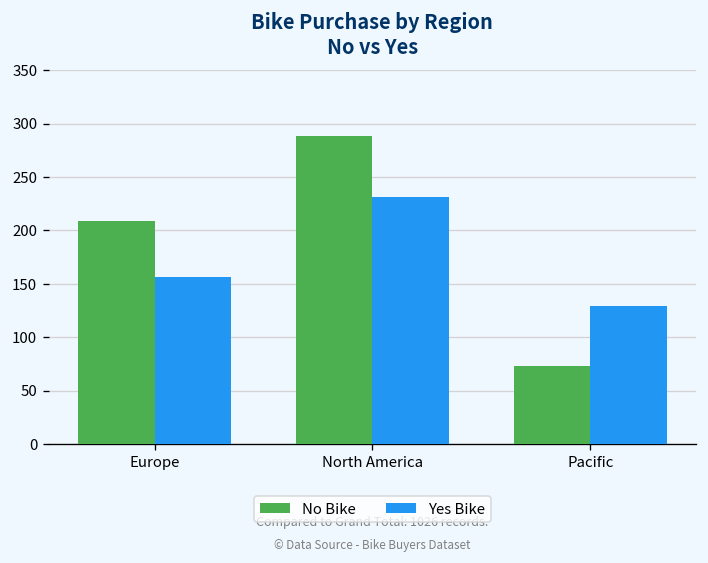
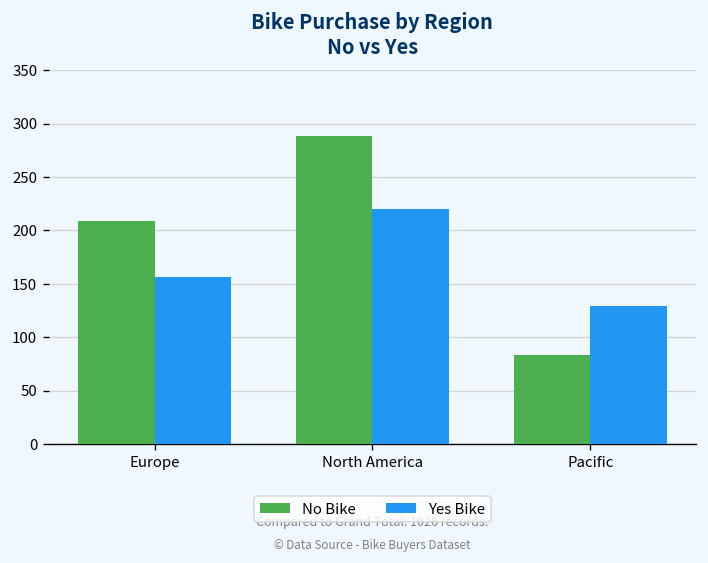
Yes Bike, North America: 230 -> 220
No Bike, Pacific: 70 -> 80
